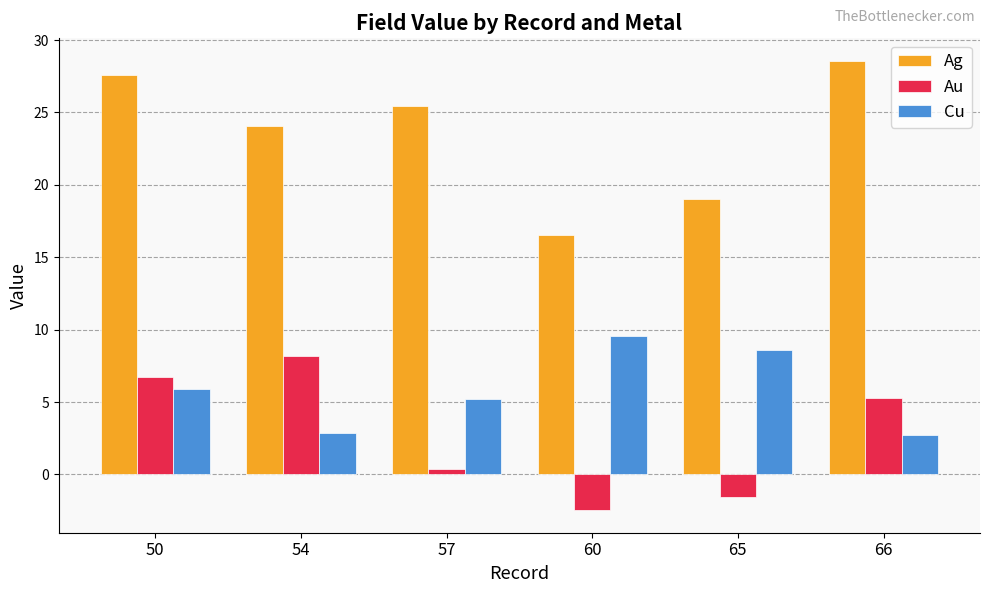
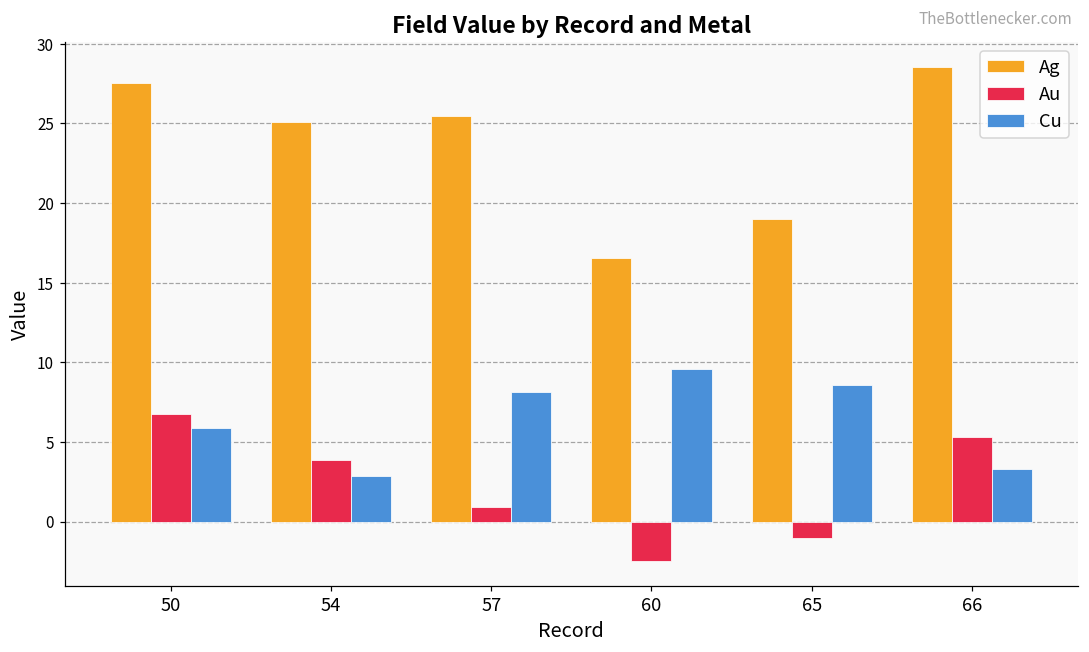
Ag, 54: 24.1 -> 25.1
Au, 54: 8.2 -> 3.9
Au, 57: 0.4 -> 0.9
Cu, 57: 5.2 -> 8.2
Au, 65: -1.6 -> -1.0
Cu, 66: 2.7 -> 3.3
